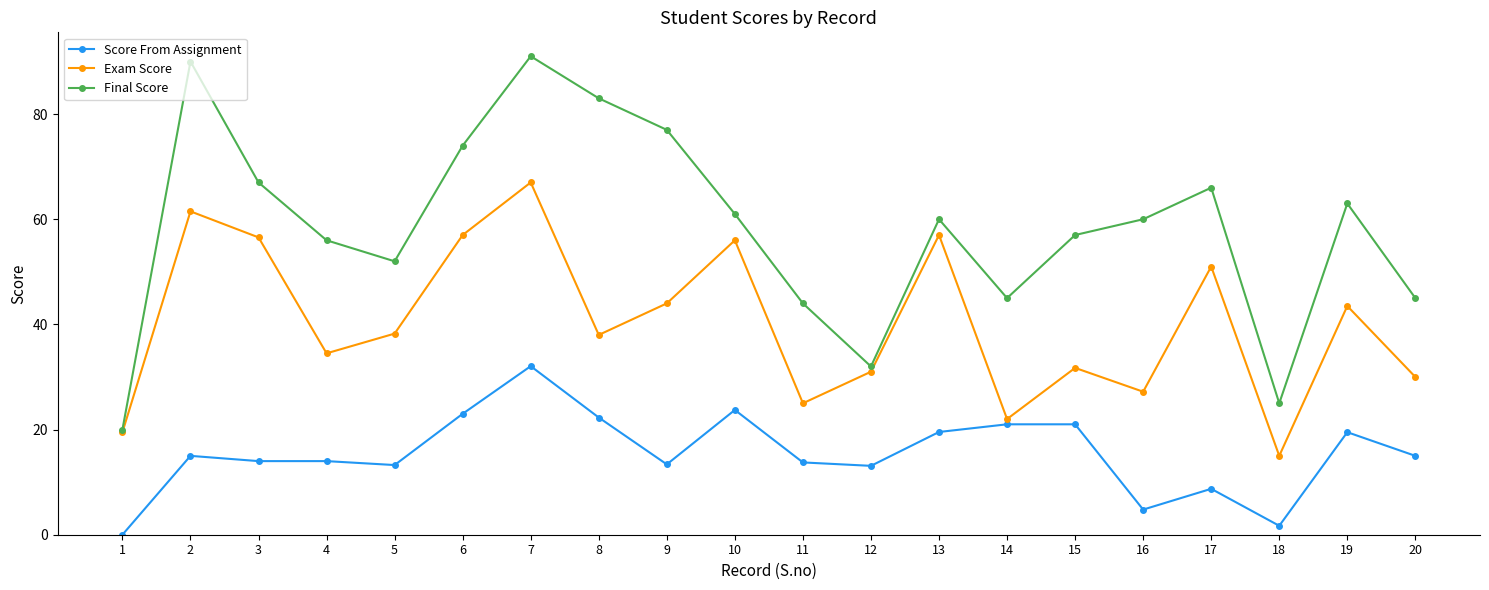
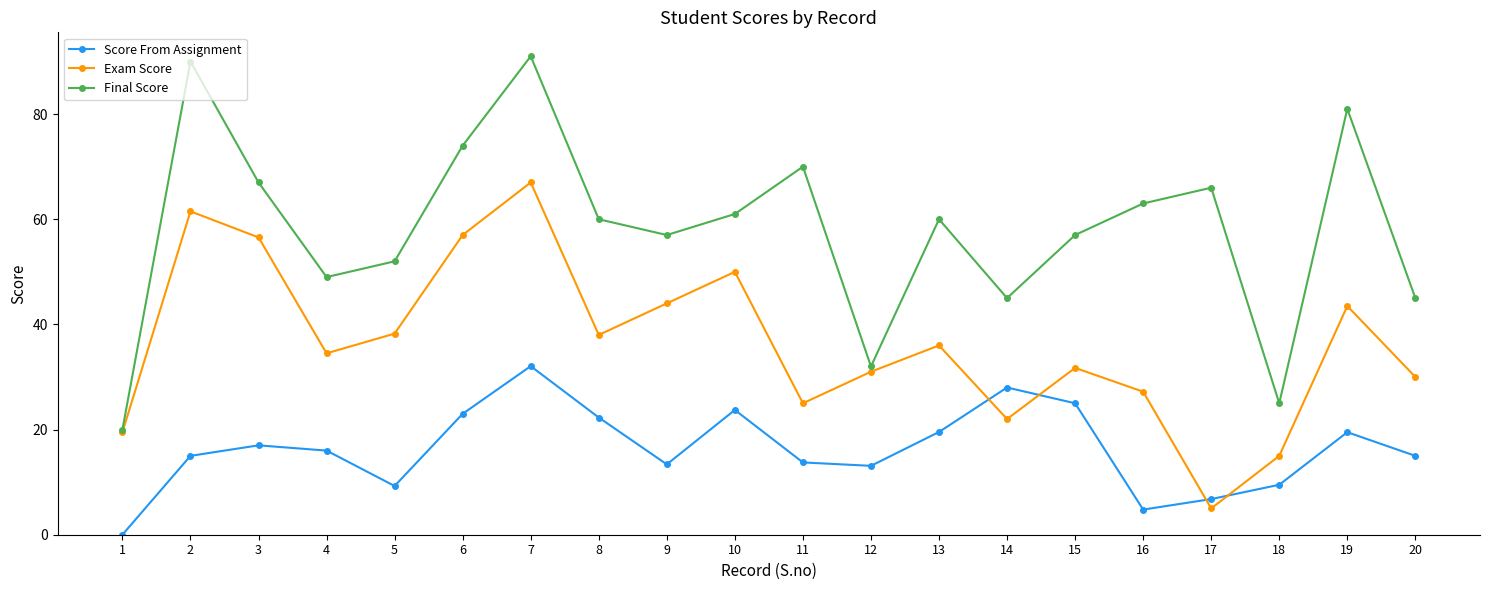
Score From Assignment, 3: 14 -> 17
Score From Assignment, 4: 14 -> 16
Final Score, 4: 56 -> 49
Score From Assignment, 5: 13 -> 9
Final Score, 8: 83 -> 60
Final Score, 9: 77 -> 57
Exam Score, 10: 56 -> 50
Final Score, 11: 44 -> 70
Exam Score, 13: 57 -> 36
Score From Assignment, 14: 21 -> 28
Score From Assignment, 15: 21 -> 25
Final Score, 16: 60 -> 63
Score From Assignment, 17: 9 -> 7
Exam Score, 17: 51 -> 5
Score From Assignment, 18: 2 -> 10
Final Score, 19: 63 -> 81
